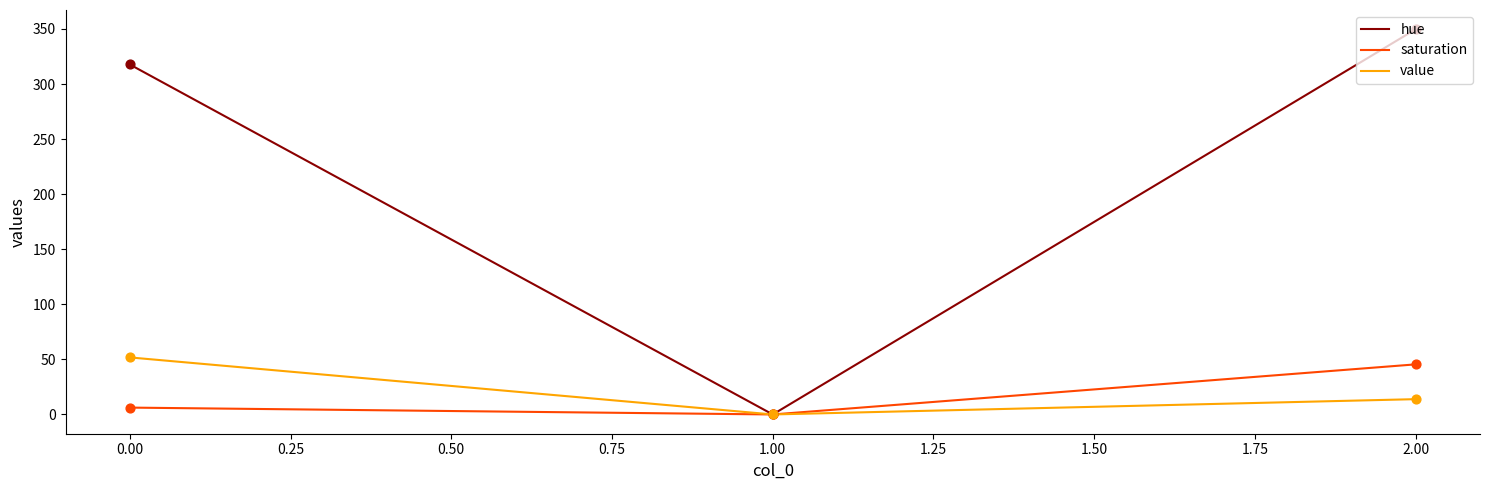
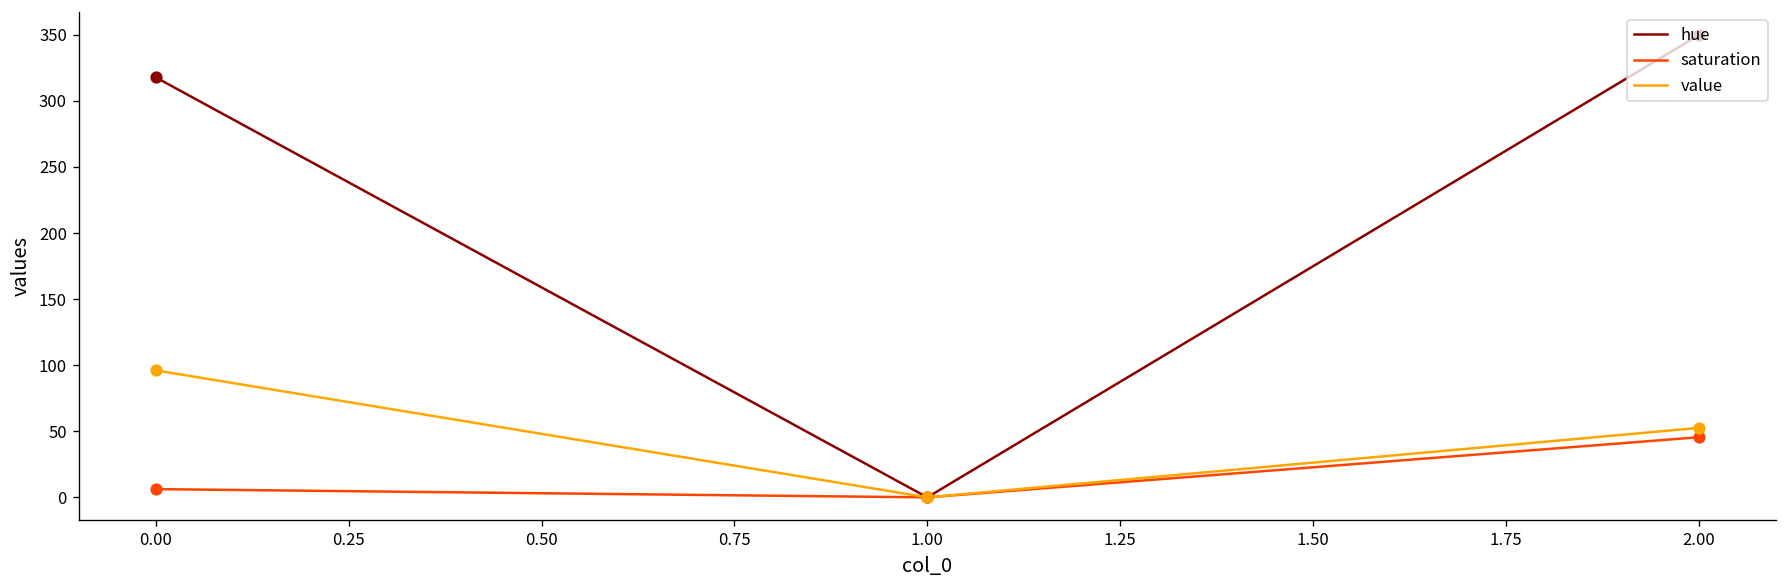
value, 0.00: 52 -> 96
value, 2.00: 14 -> 53
